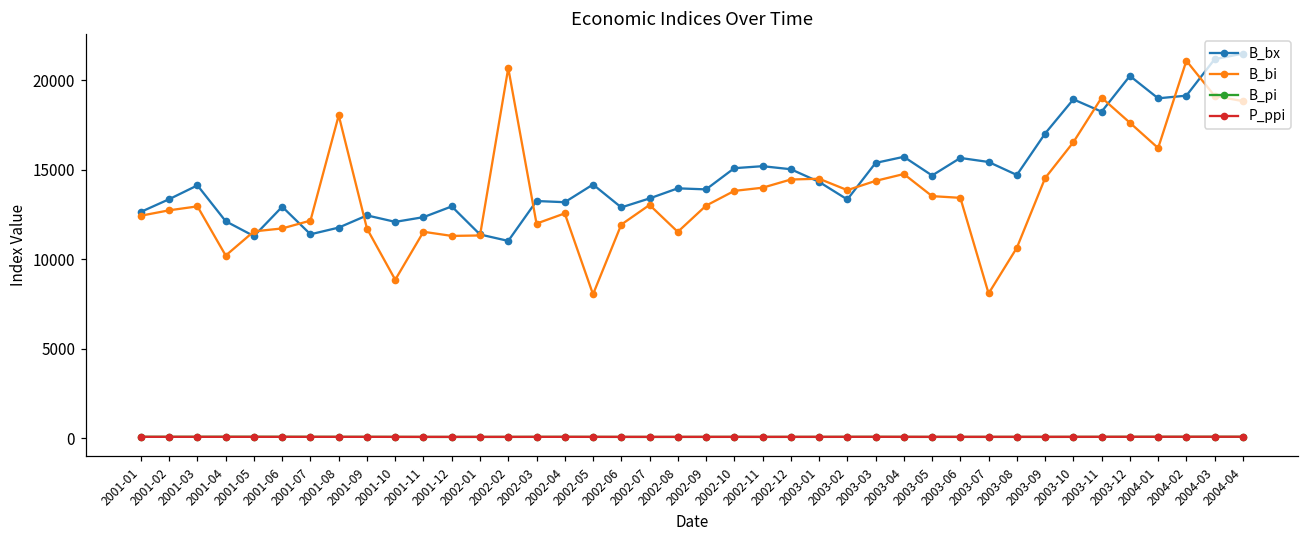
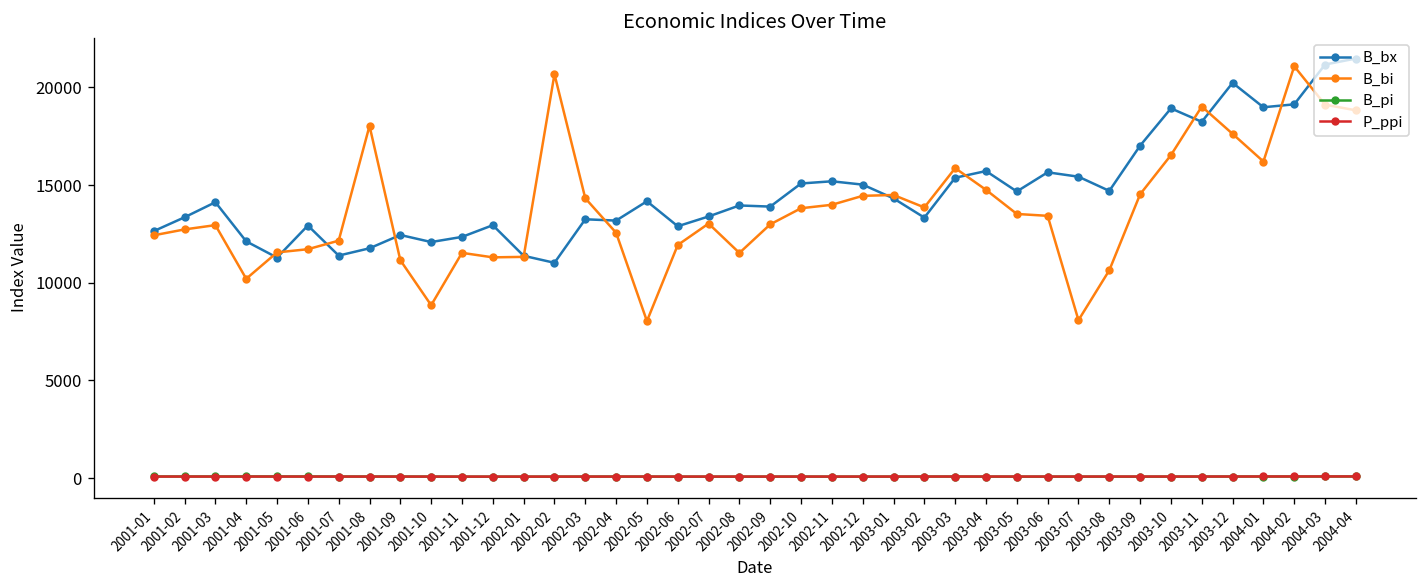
B_bi, 2001-09: 11700 -> 11200
B_bi, 2002-03: 12000 -> 14300
B_bi, 2003-03: 14400 -> 15900
